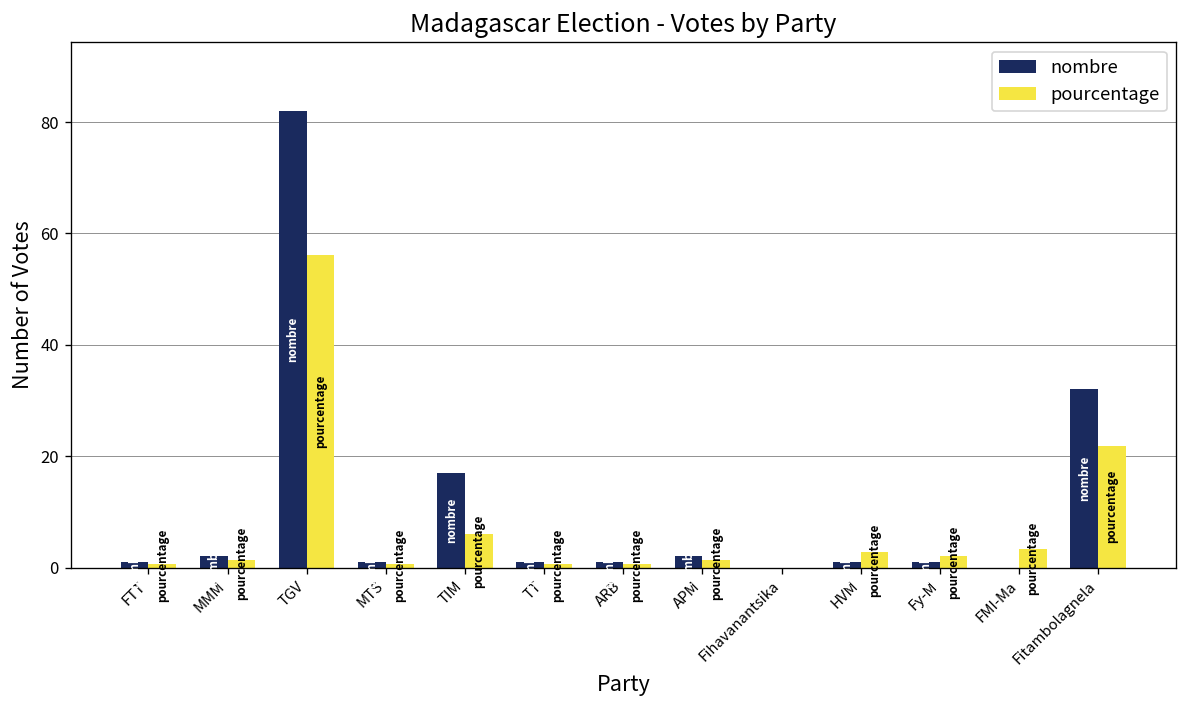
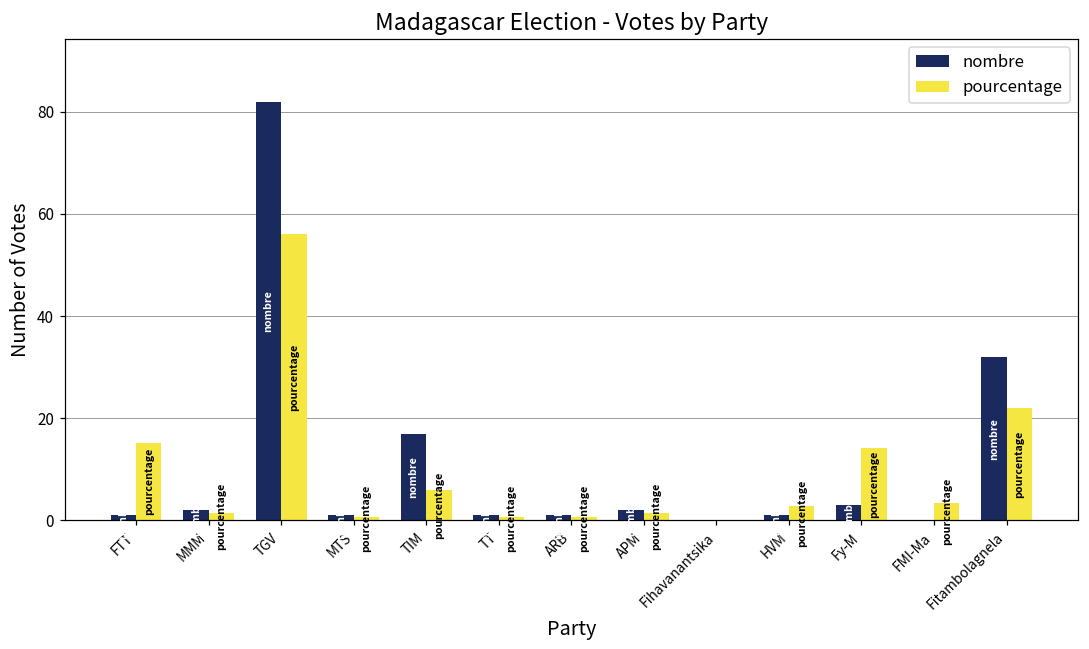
pourcentage, FTT: 1 -> 15
nombre, Fy-M: 1 -> 3
pourcentage, Fy-M: 2 -> 14
